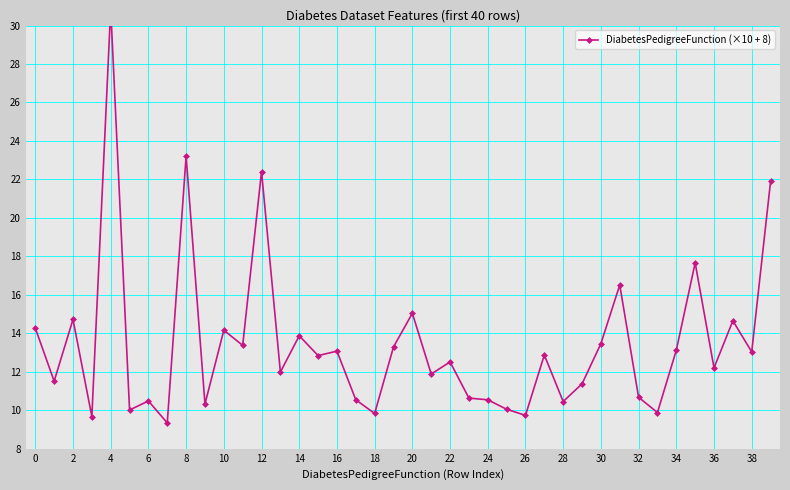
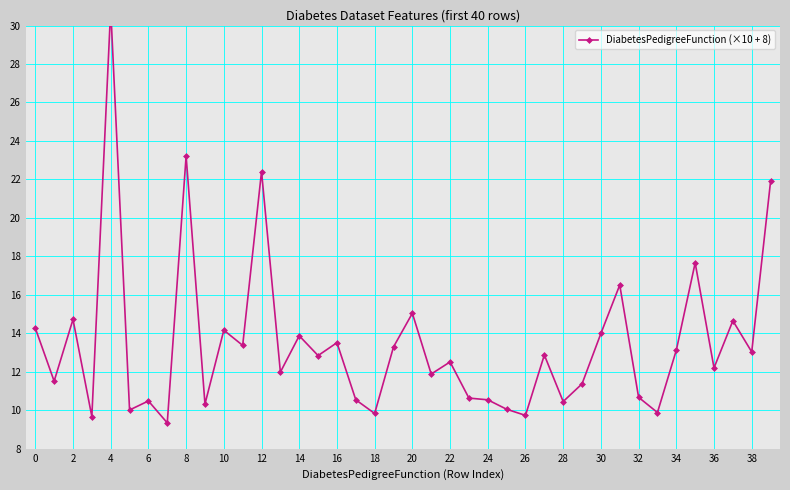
16: 13.1 -> 13.5
30: 13.5 -> 14.0
